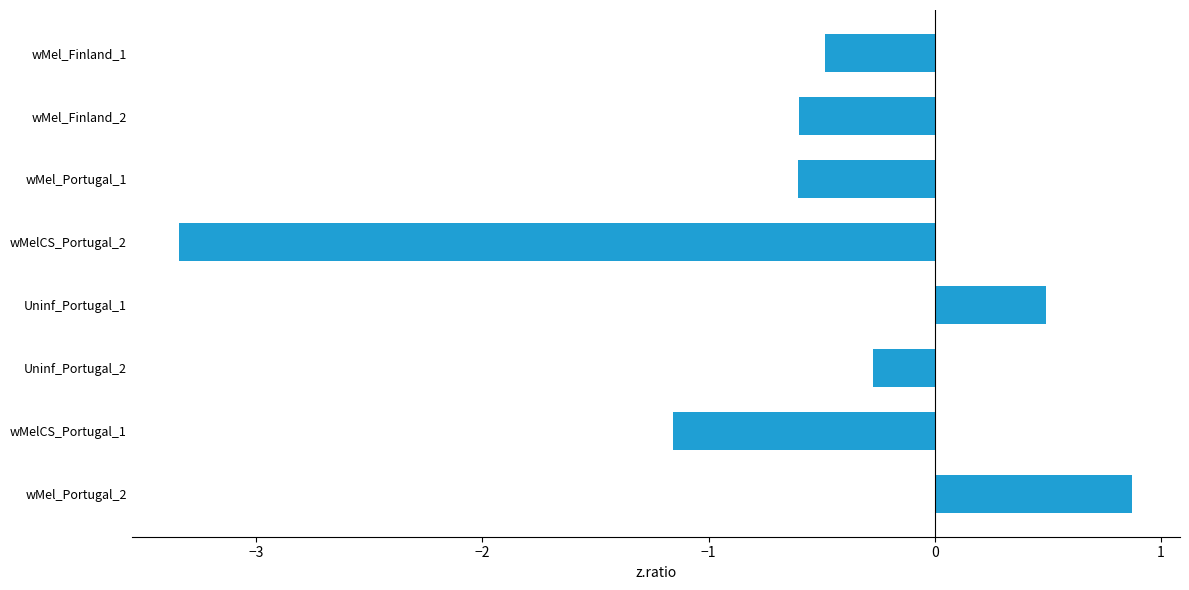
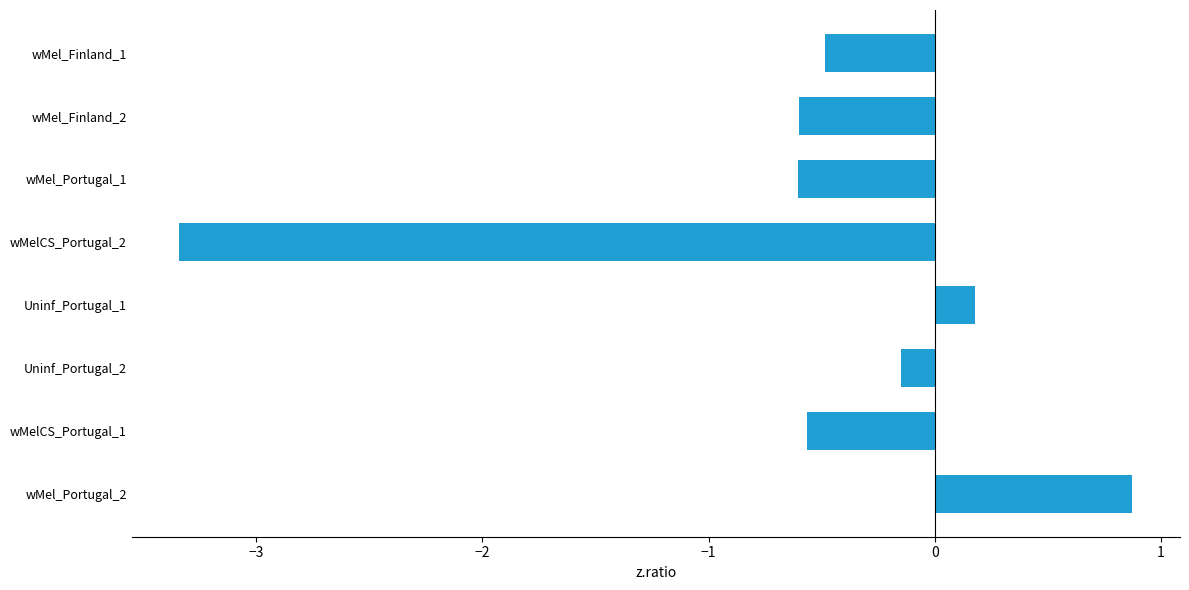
Uninf_Portugal_1: 0.49 -> 0.18
Uninf_Portugal_2: -0.28 -> -0.15
wMelCS_Portugal_1: -1.16 -> -0.57
